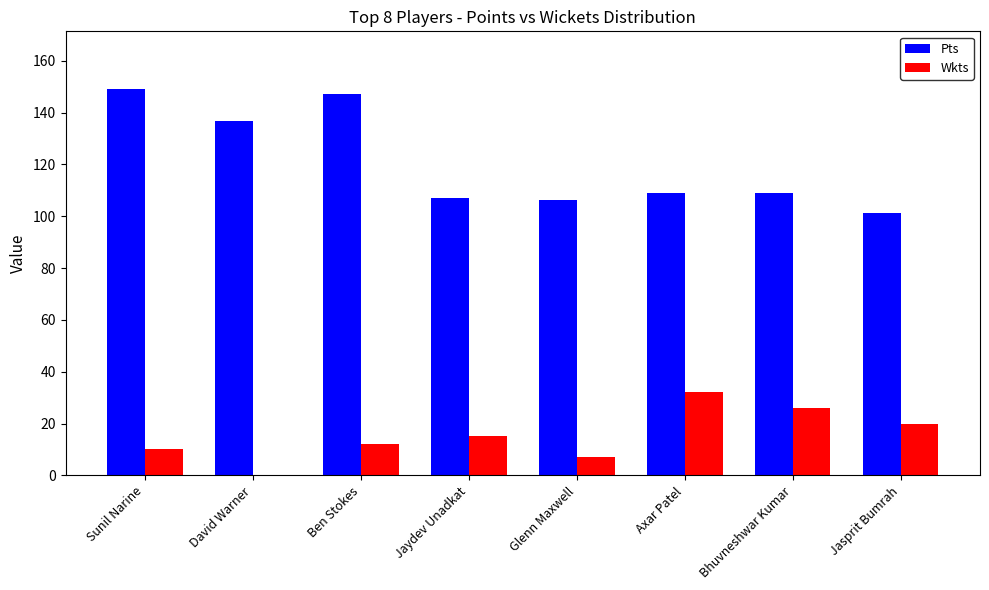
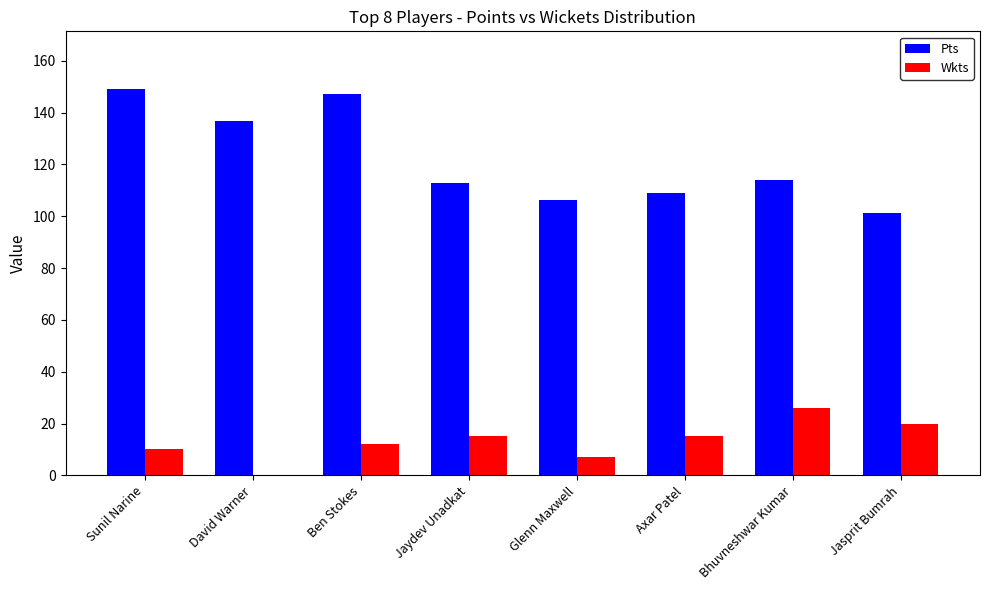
Pts, Jaydev Unadkat: 107 -> 113
Wkts, Axar Patel: 32 -> 15
Pts, Bhuvneshwar Kumar: 109 -> 114
